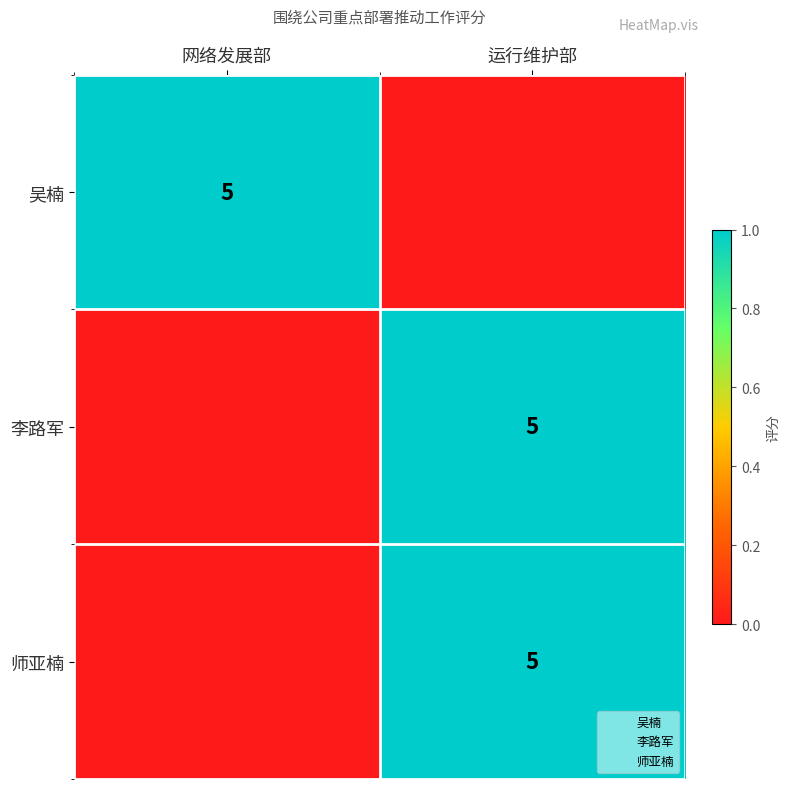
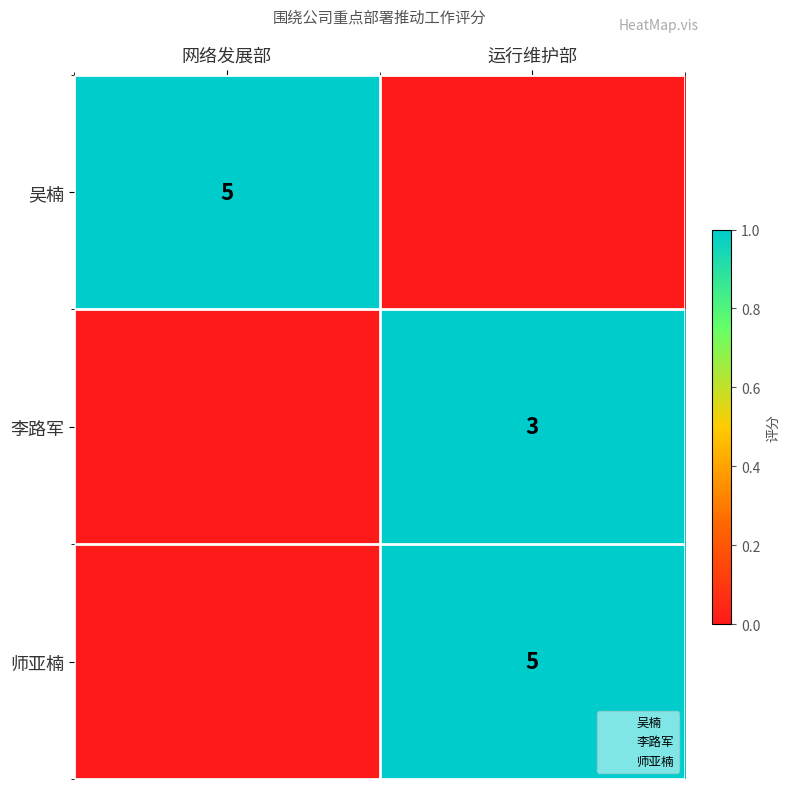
李路军, 运行维护部: 5 -> 3
